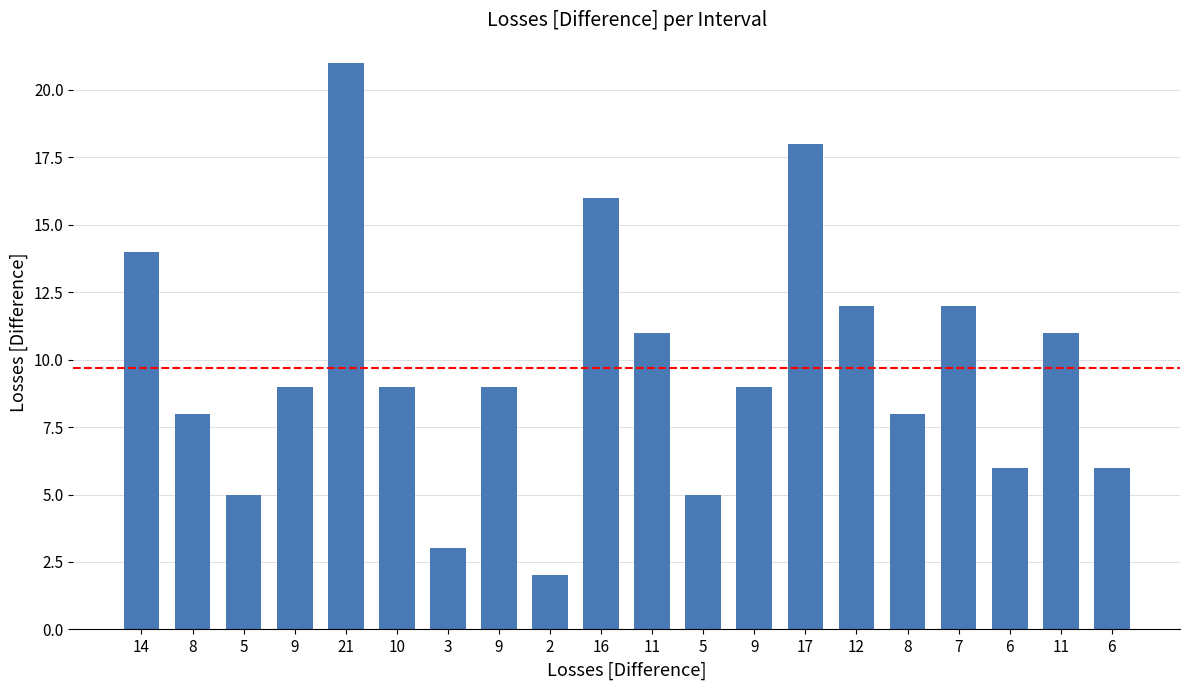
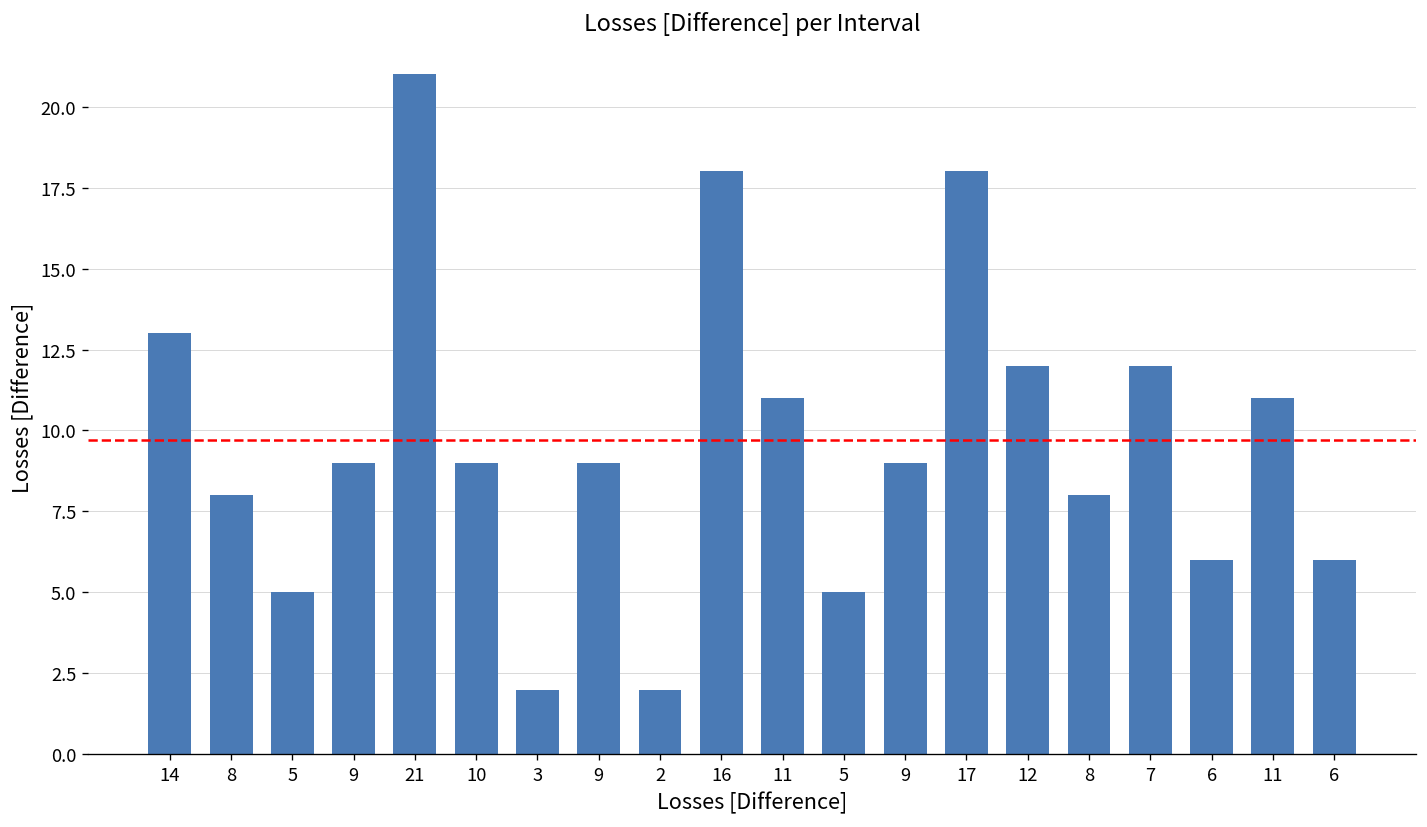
14: 14 -> 13
3: 3 -> 2
16: 16 -> 18
